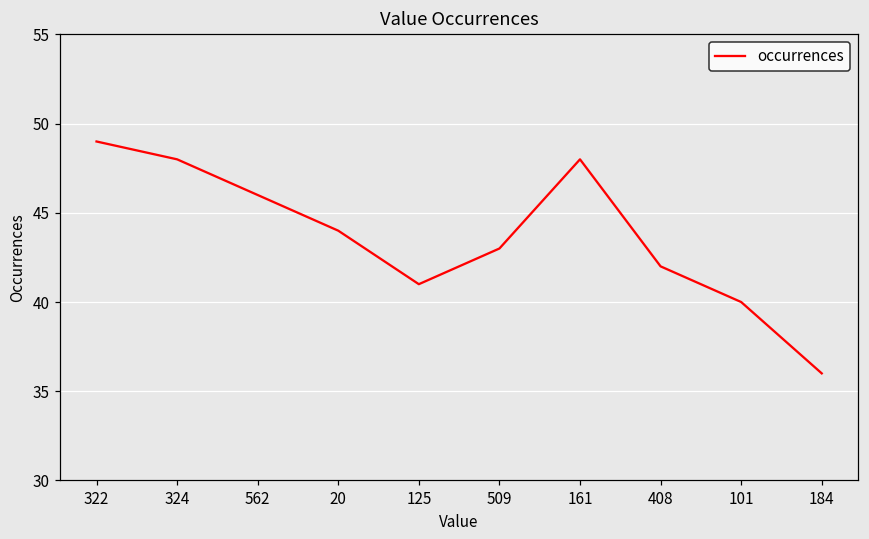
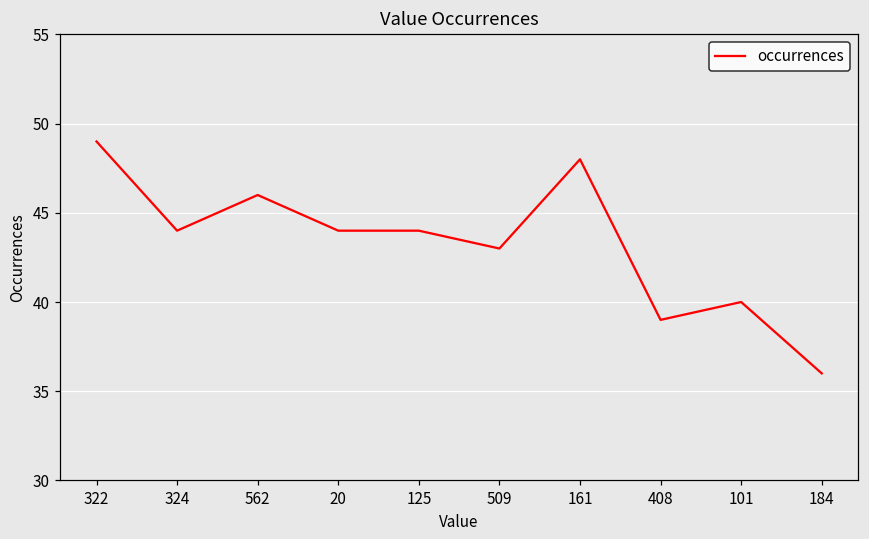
324: 48 -> 44
125: 41 -> 44
408: 42 -> 39
